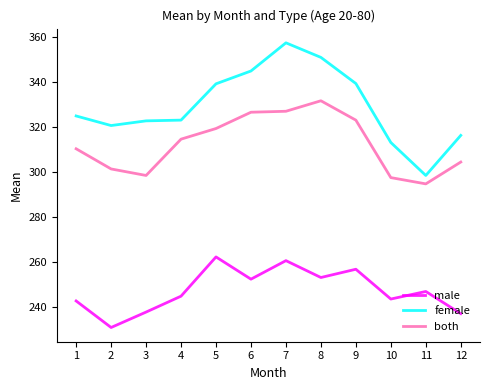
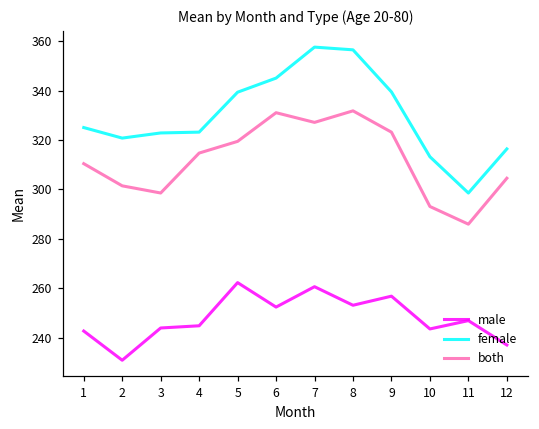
male, 3: 238 -> 244
both, 6: 327 -> 331
female, 8: 351 -> 356
both, 10: 298 -> 293
both, 11: 295 -> 286
